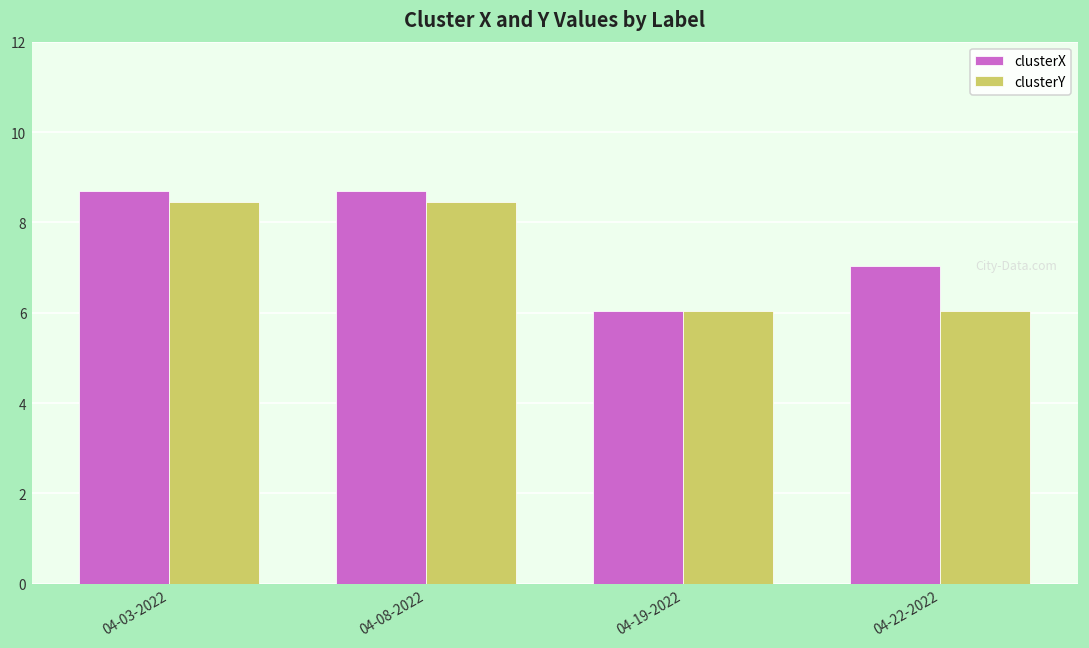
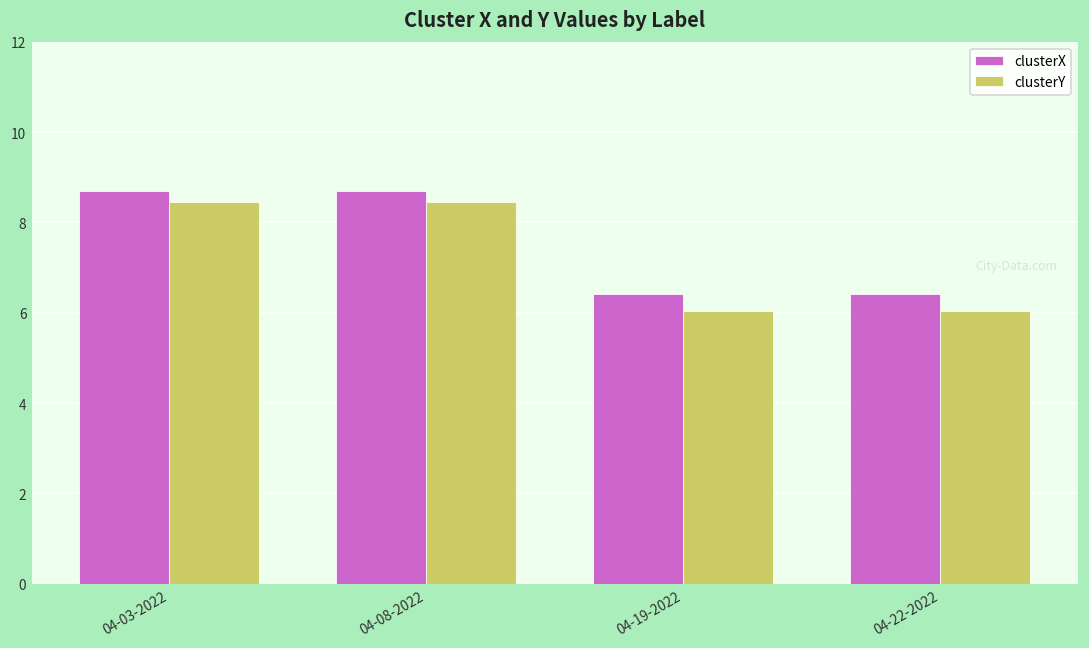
clusterX, 04-19-2022: 6.0 -> 6.4
clusterX, 04-22-2022: 7.0 -> 6.4
